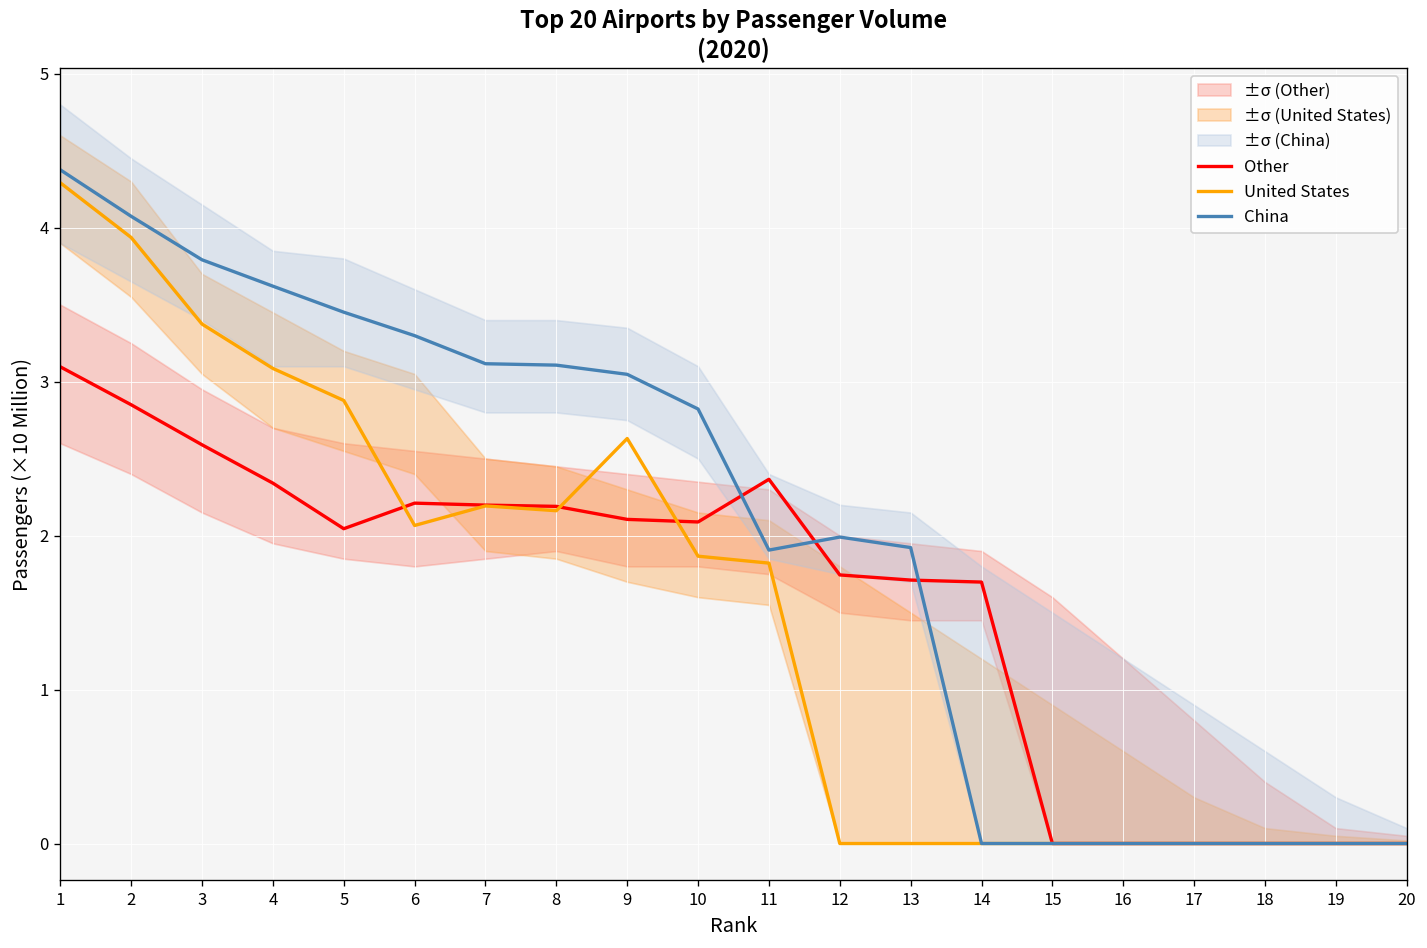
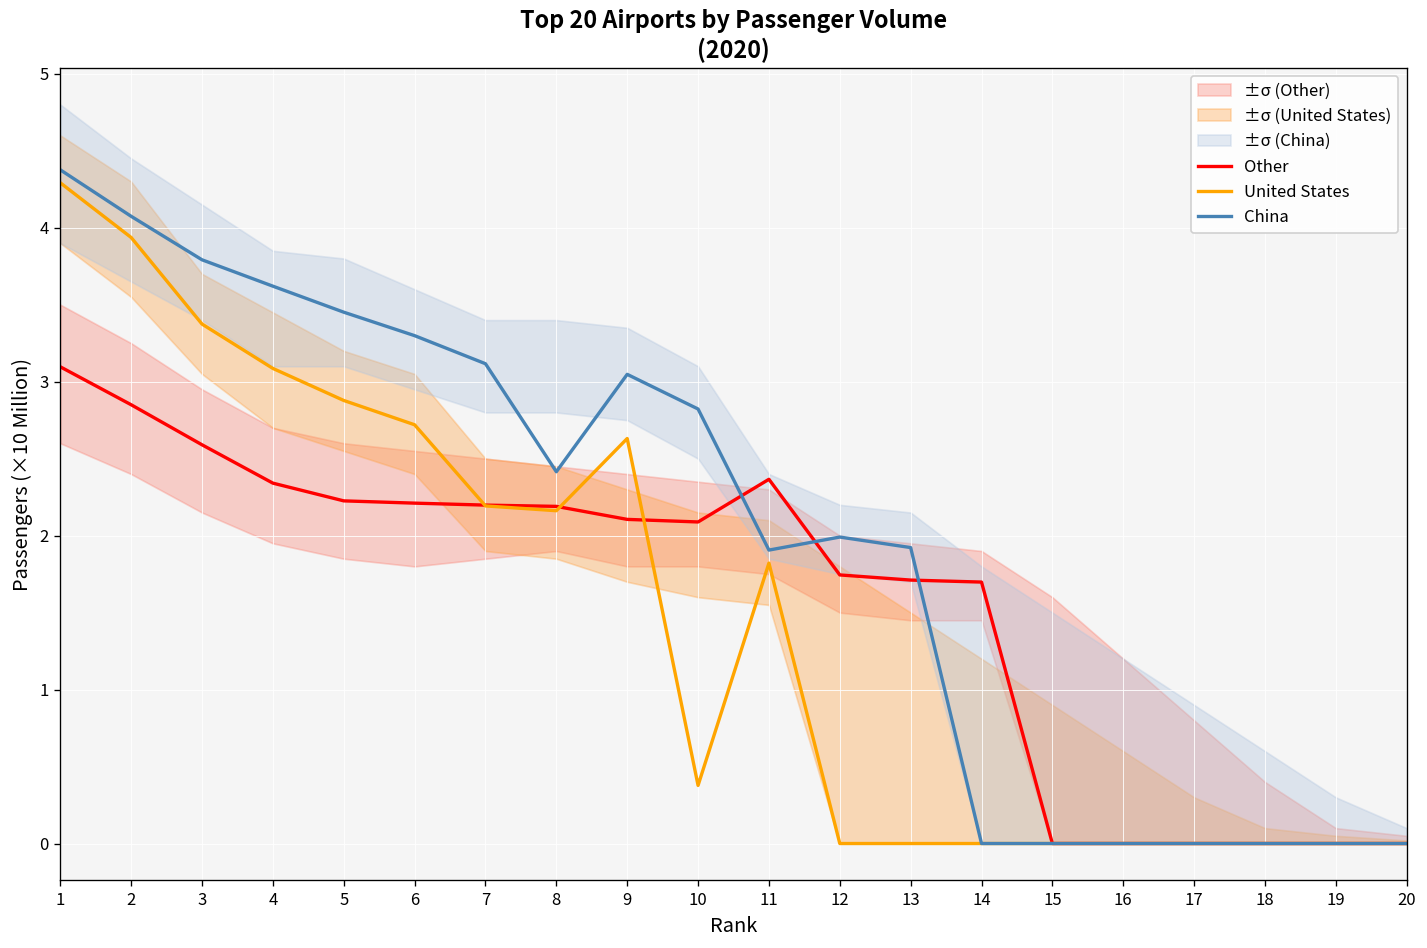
Other, 5: 2.04 -> 2.23
United States, 6: 2.07 -> 2.72
China, 8: 3.11 -> 2.41
United States, 10: 1.87 -> 0.38
